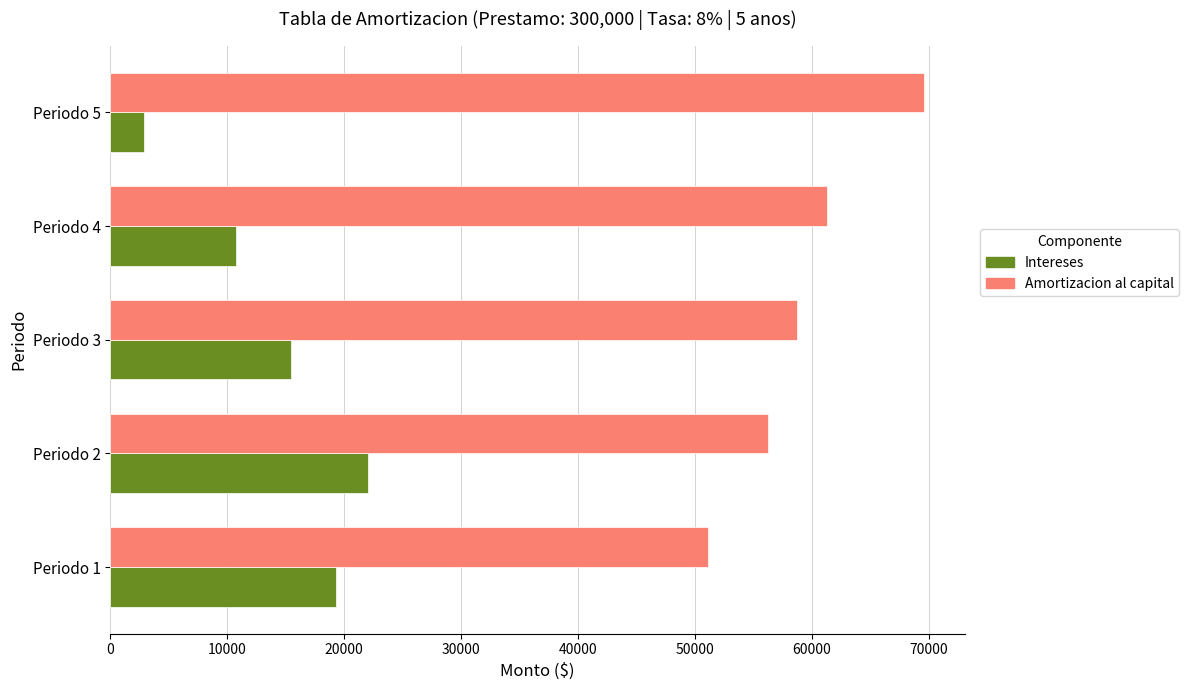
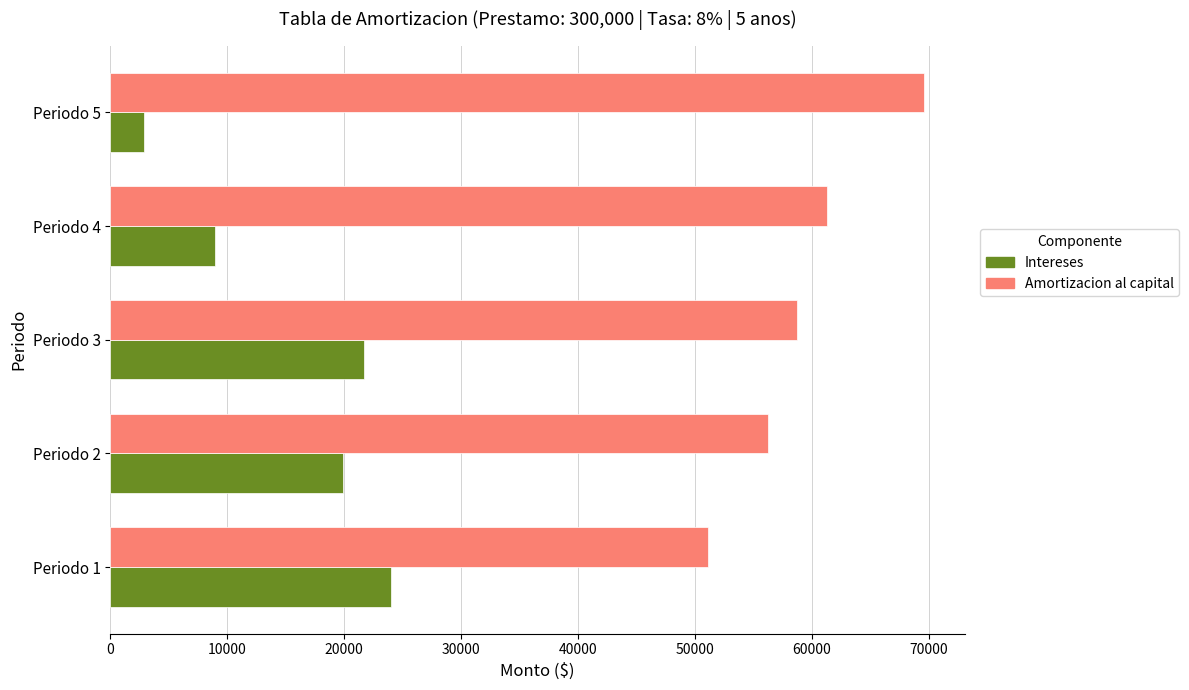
Intereses, Periodo 4: 10700 -> 8900
Intereses, Periodo 3: 15500 -> 21700
Intereses, Periodo 2: 22100 -> 19900
Intereses, Periodo 1: 19300 -> 24000
